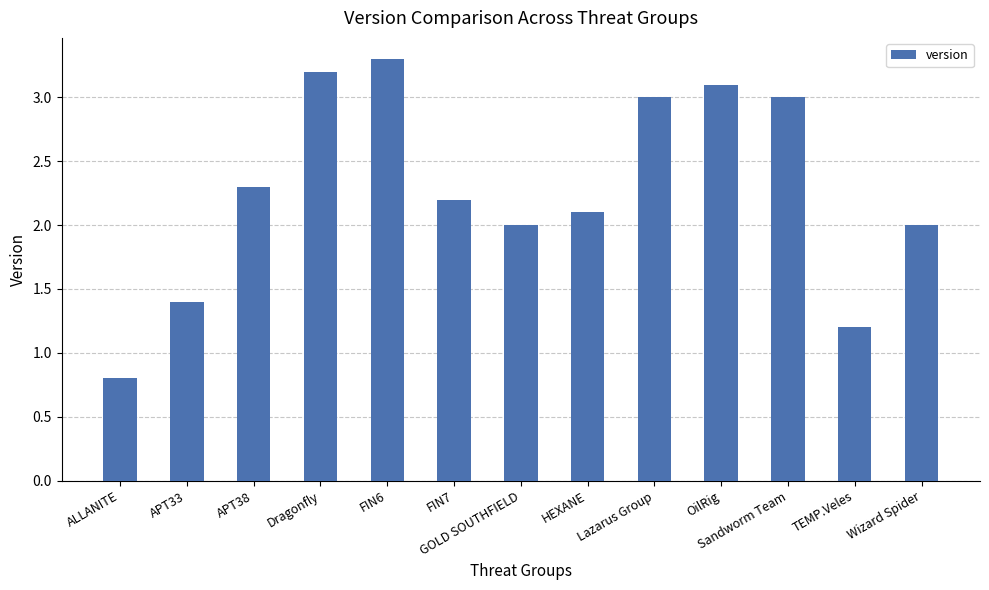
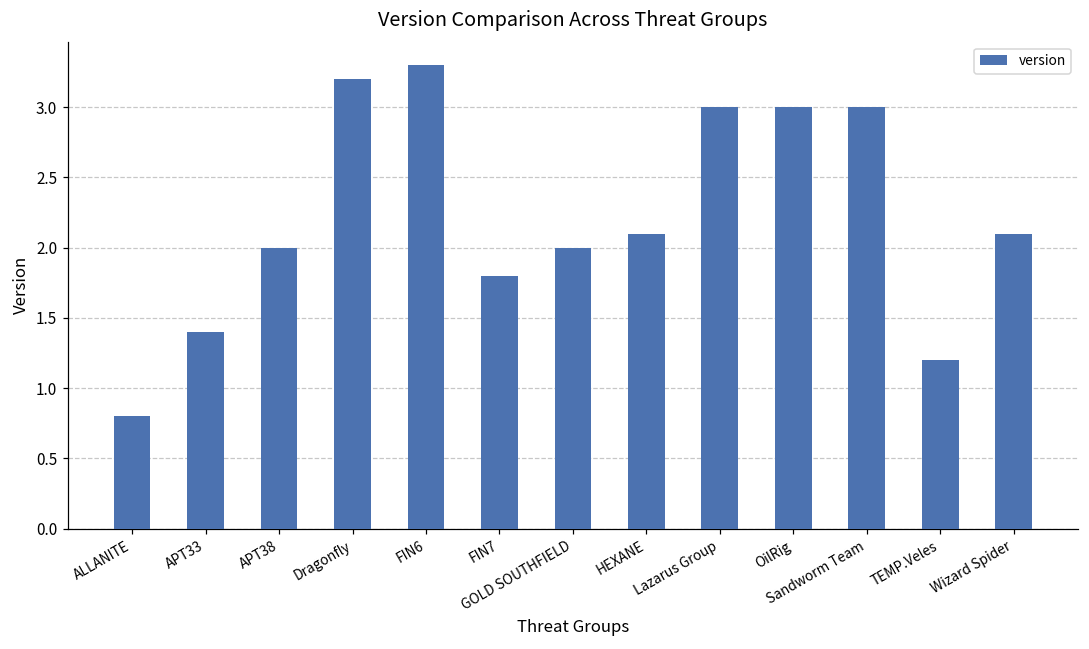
APT38: 2.3 -> 2.0
FIN7: 2.2 -> 1.8
OilRig: 3.1 -> 3.0
Wizard Spider: 2.0 -> 2.1
